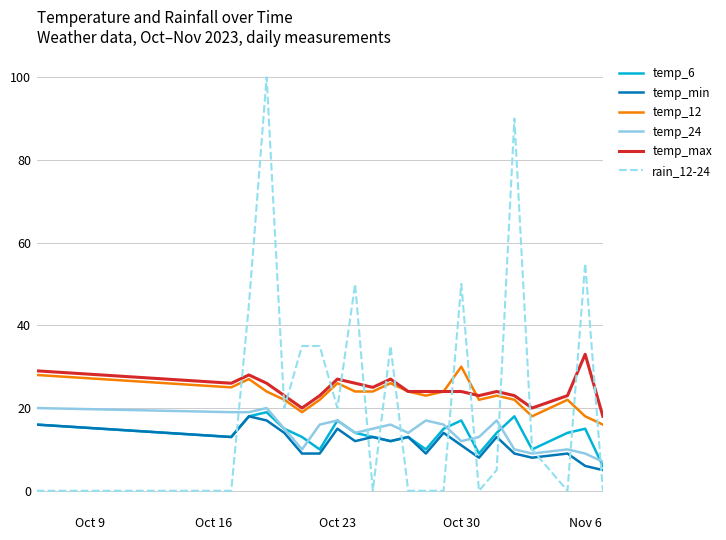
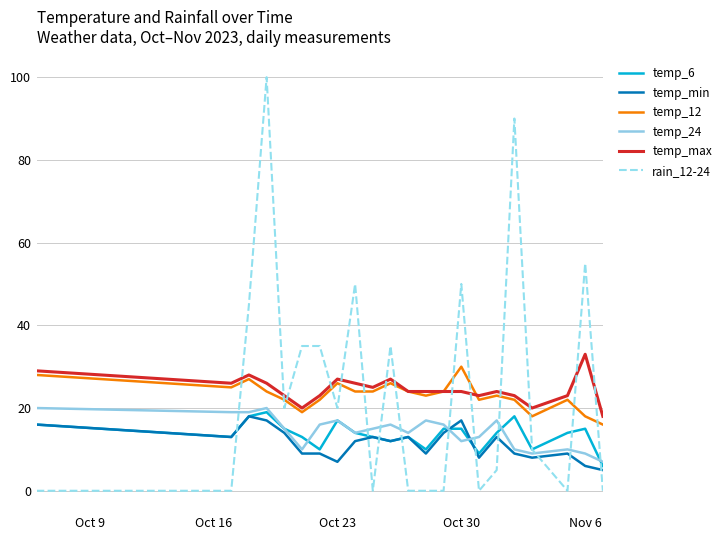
temp_min, Oct 23: 15 -> 7
temp_6, Oct 30: 17 -> 15
temp_min, Oct 30: 11 -> 17
